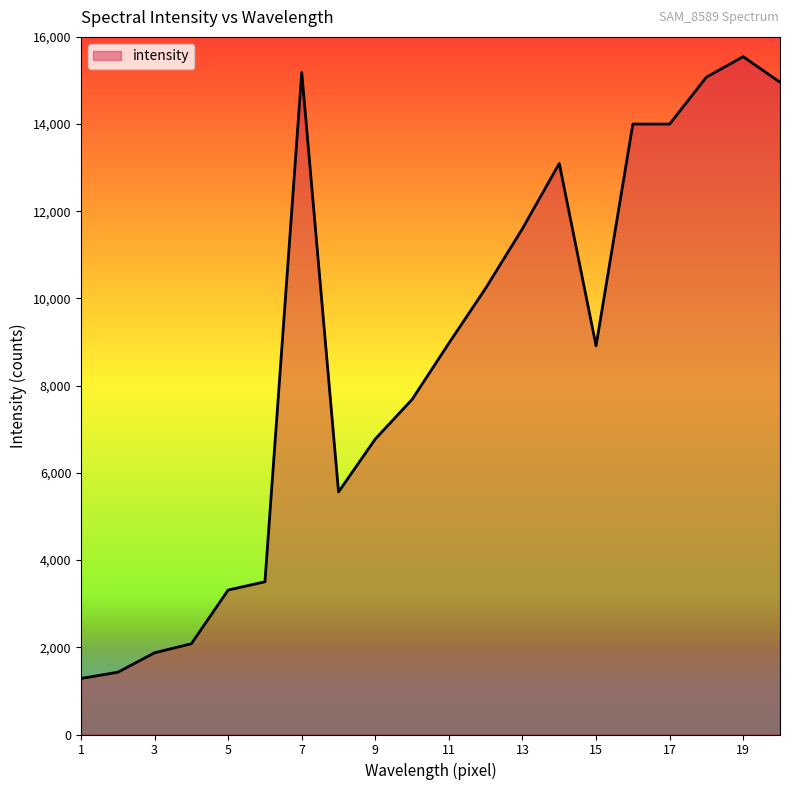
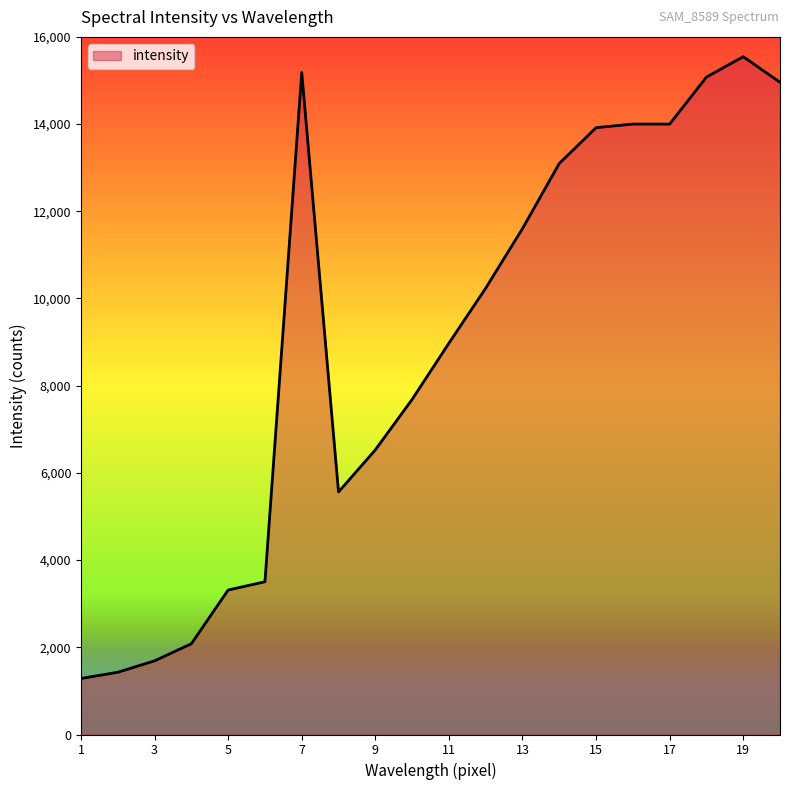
3: 1,900 -> 1,700
9: 6,800 -> 6,500
15: 8,900 -> 13,900
